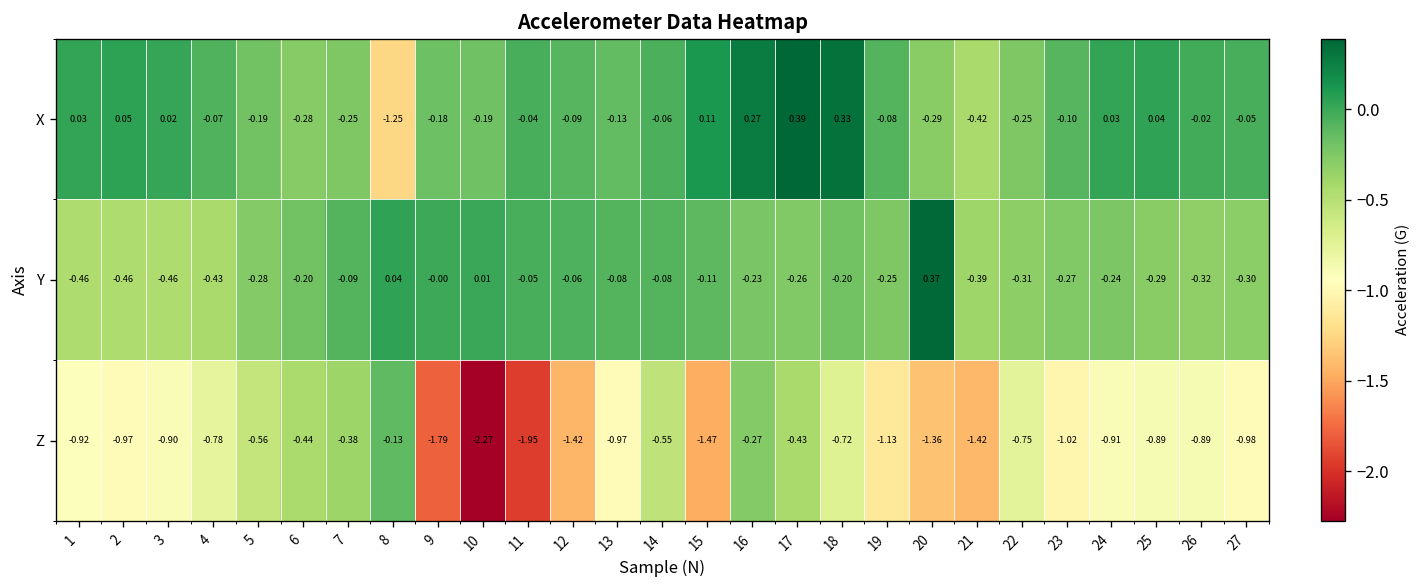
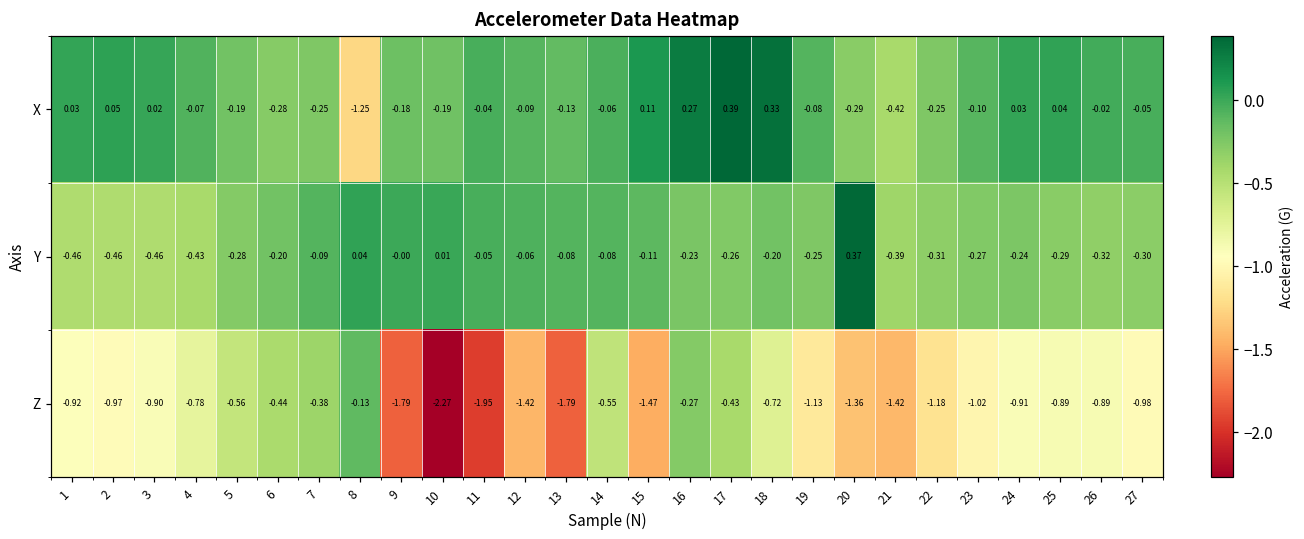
Z, 13: -0.97 -> -1.79
Z, 22: -0.75 -> -1.18
